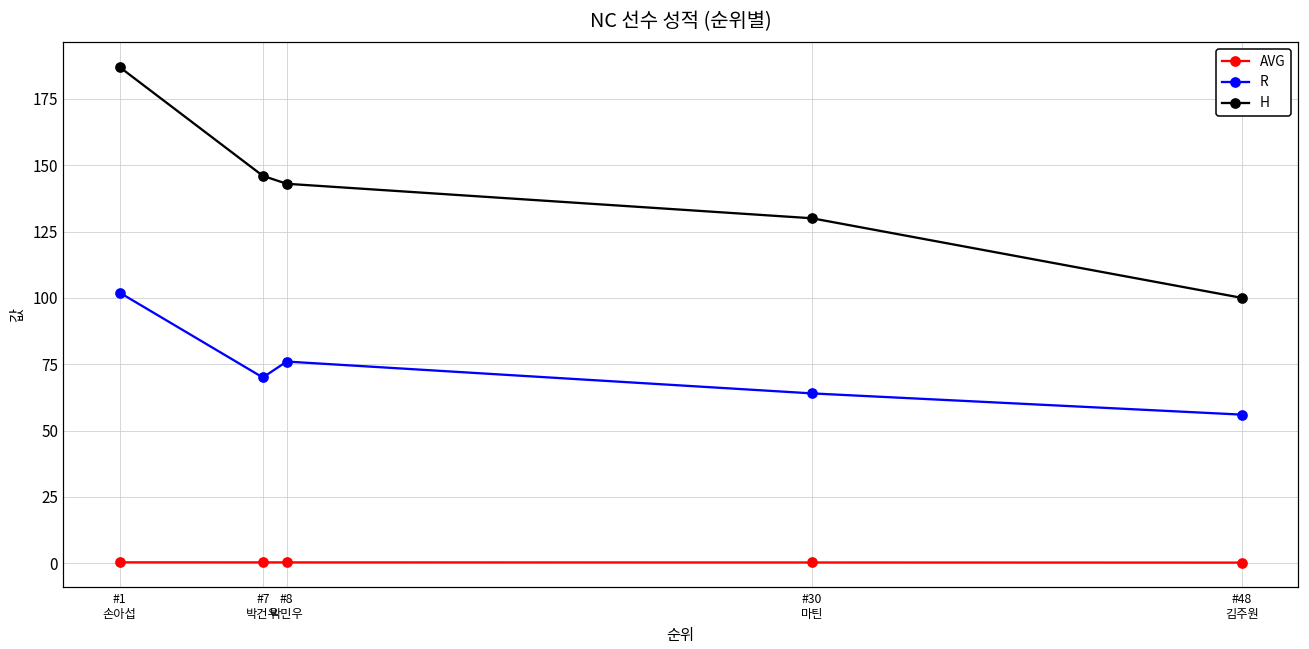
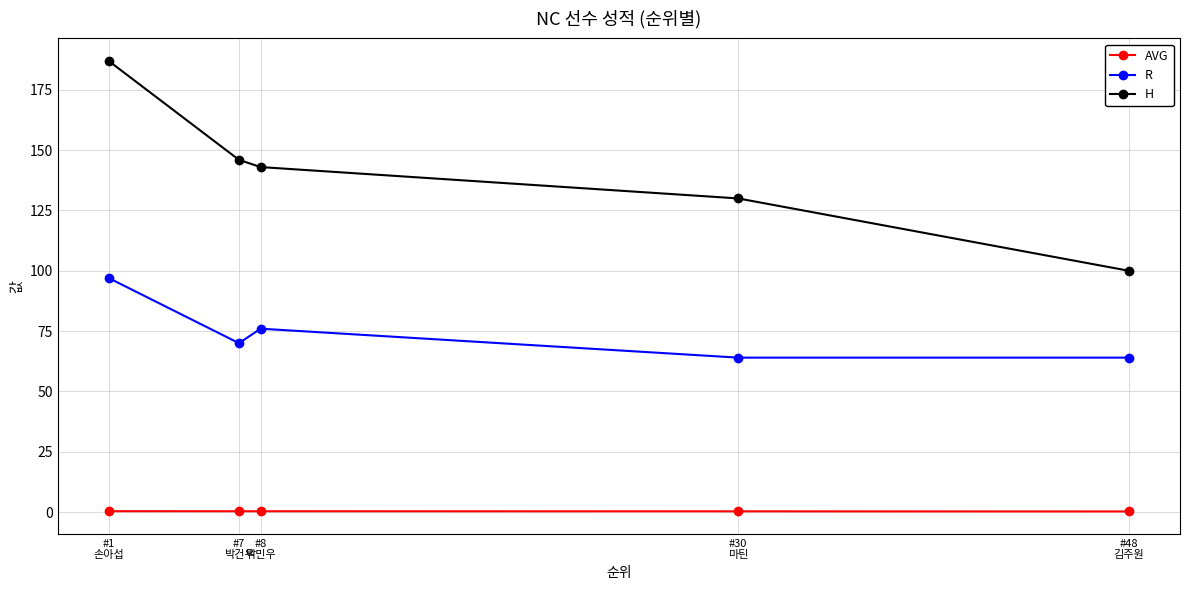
R, #1 손아섭: 102 -> 97
R, #48 김주원: 56 -> 64
